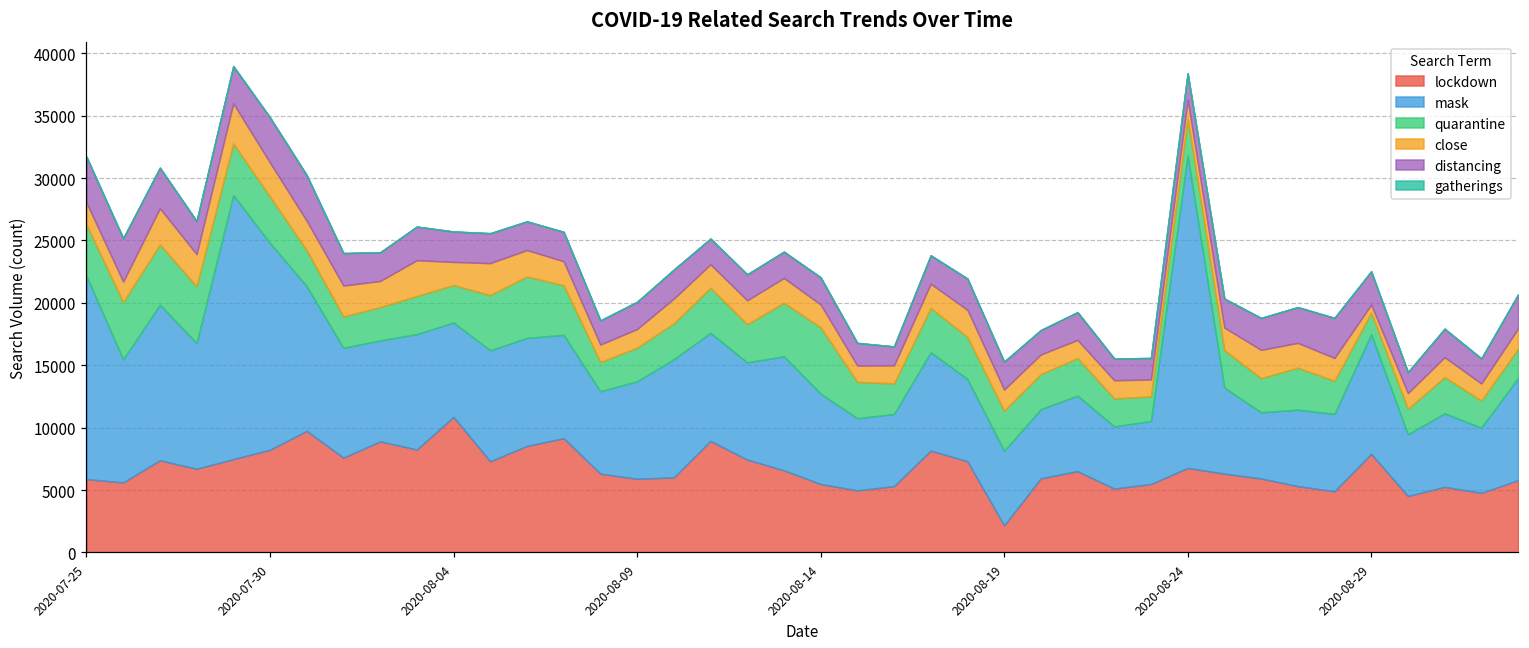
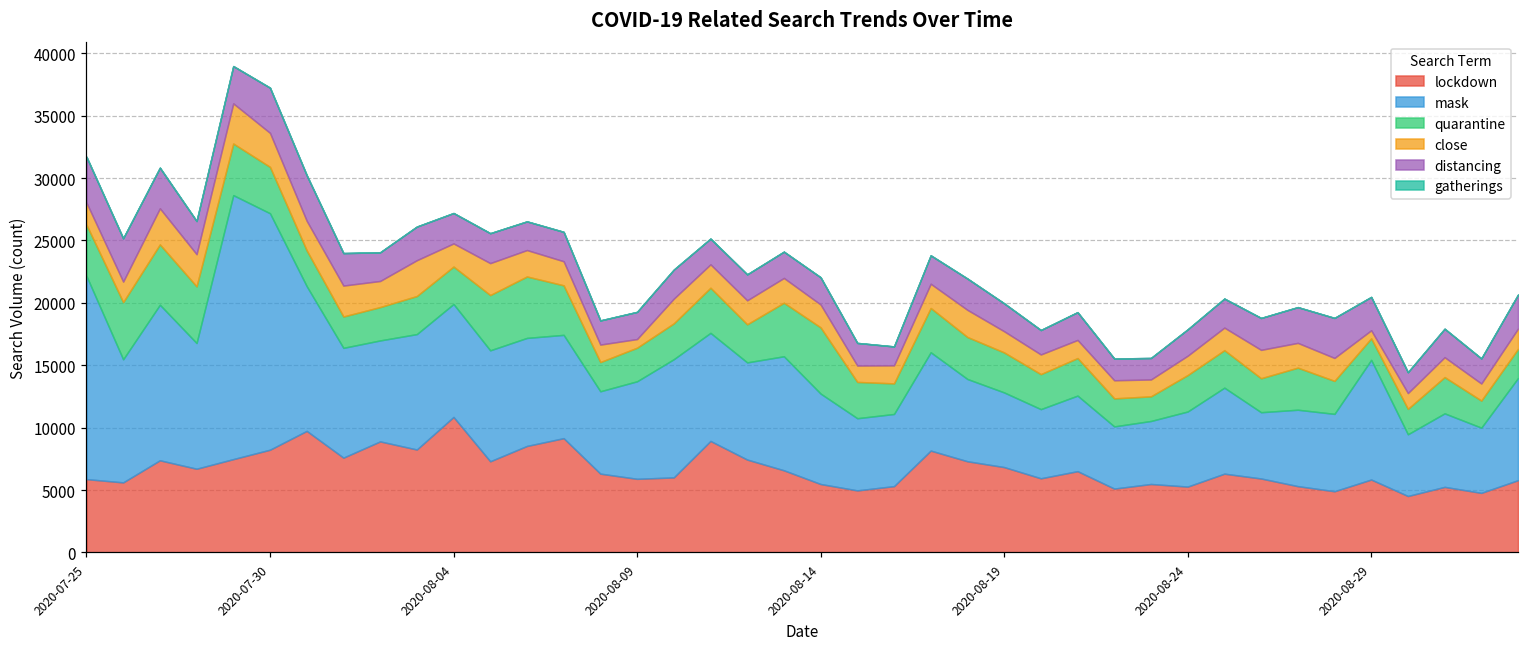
mask, 2020-07-30: 16600 -> 18900
mask, 2020-08-04: 7600 -> 9000
close, 2020-08-09: 1500 -> 700
lockdown, 2020-08-19: 2200 -> 6800
lockdown, 2020-08-24: 6800 -> 5300
mask, 2020-08-24: 25000 -> 6000
lockdown, 2020-08-29: 7900 -> 5800
